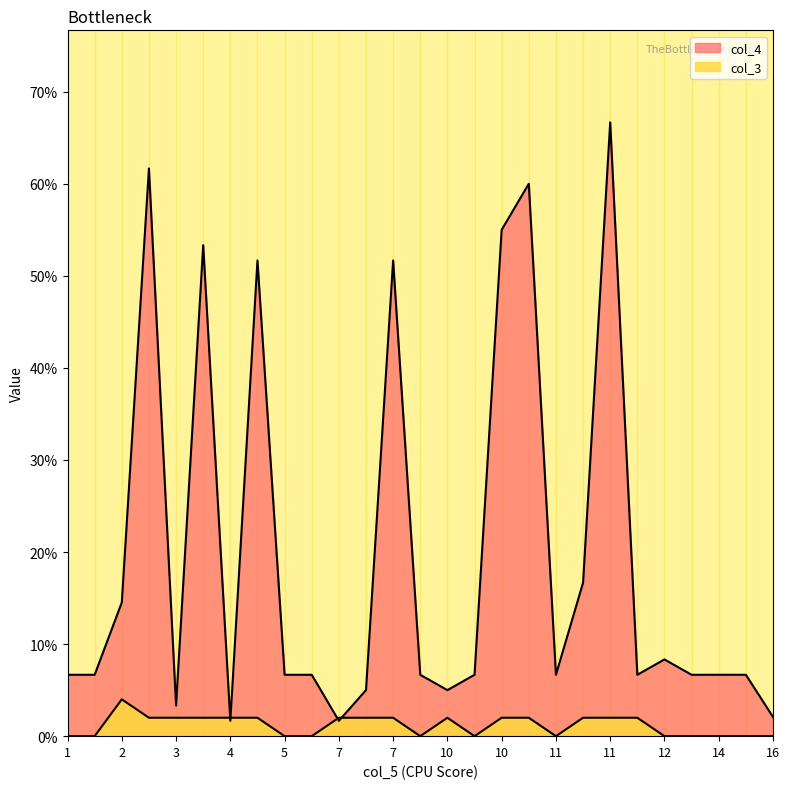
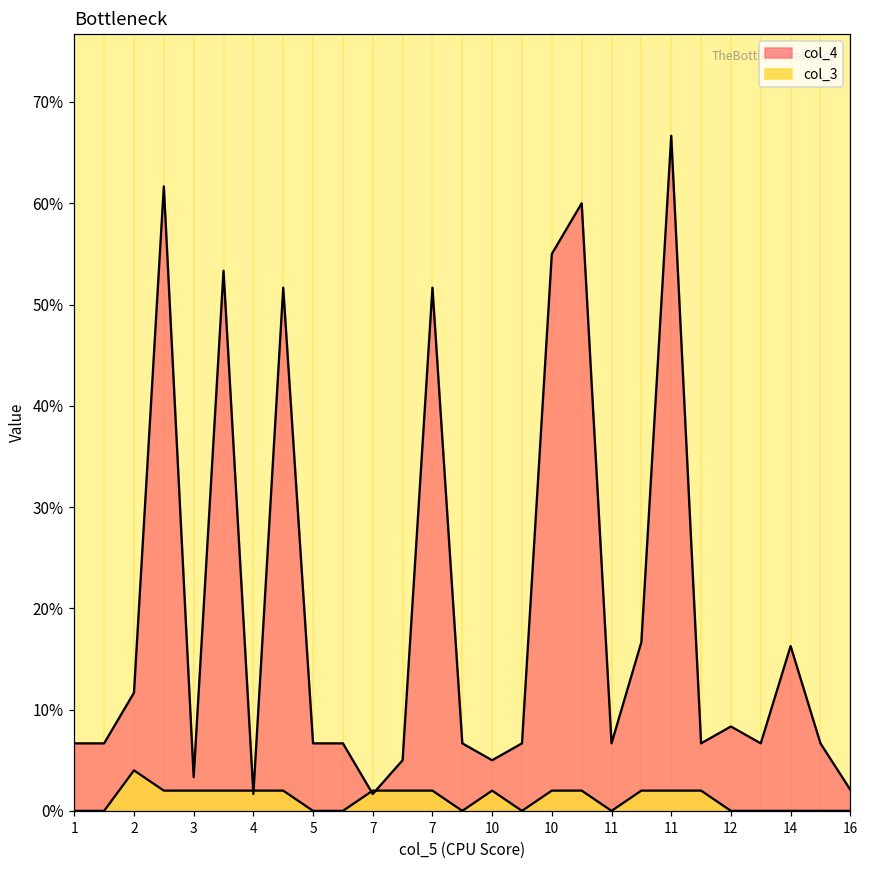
col_4, 2: 15% -> 12%
col_4, 14: 7% -> 16%
